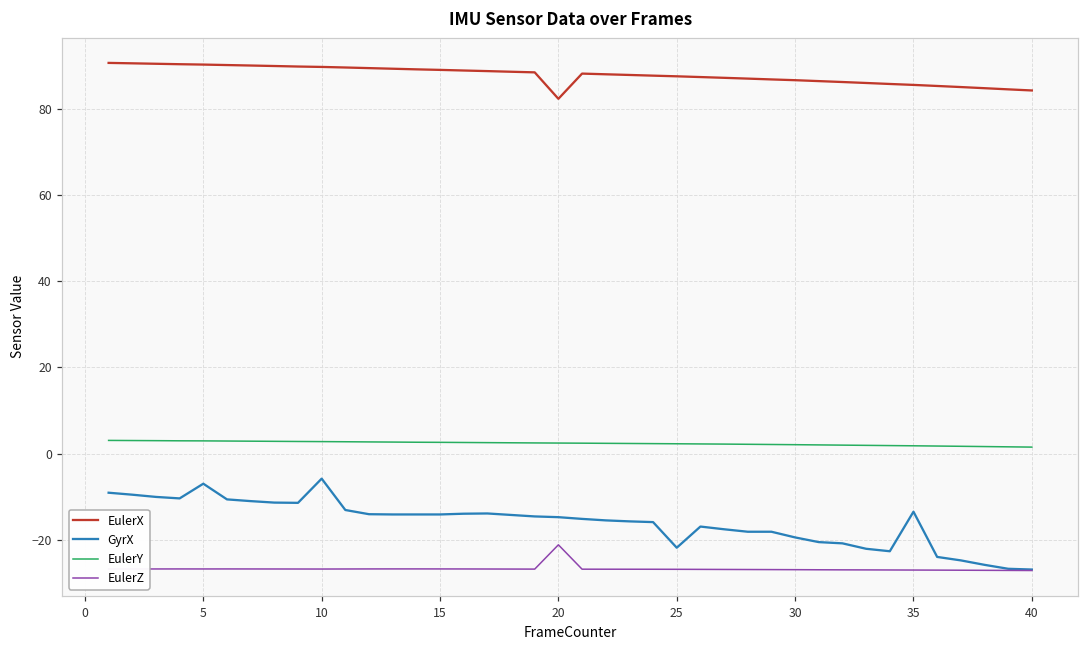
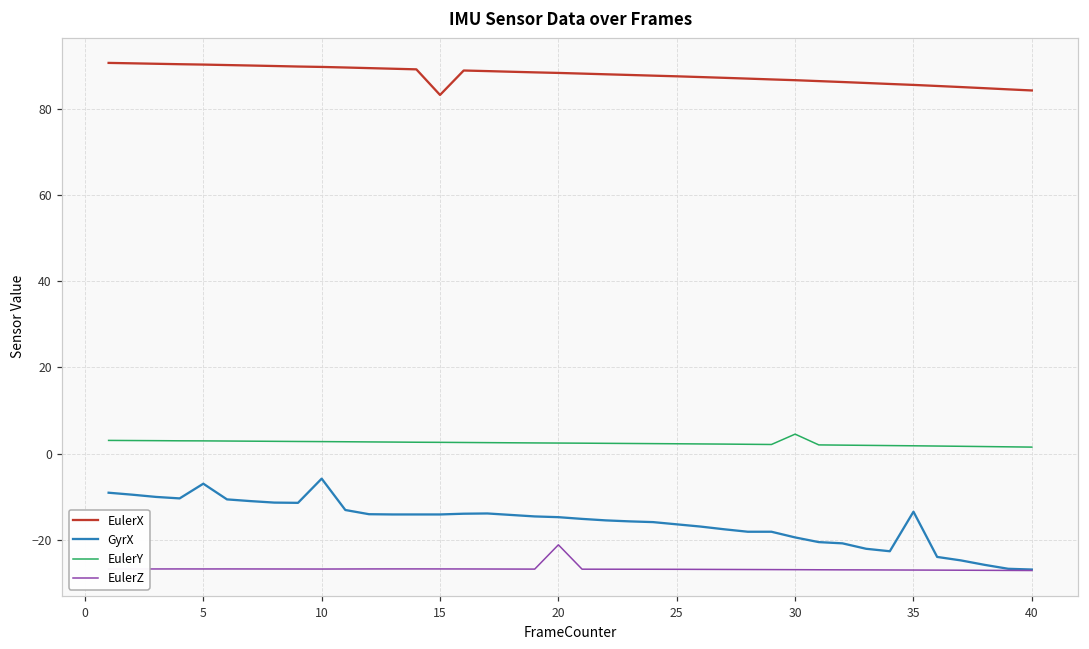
EulerX, 15: 89 -> 83
EulerX, 20: 82 -> 88
GyrX, 25: -22 -> -16
EulerY, 30: 2 -> 5
